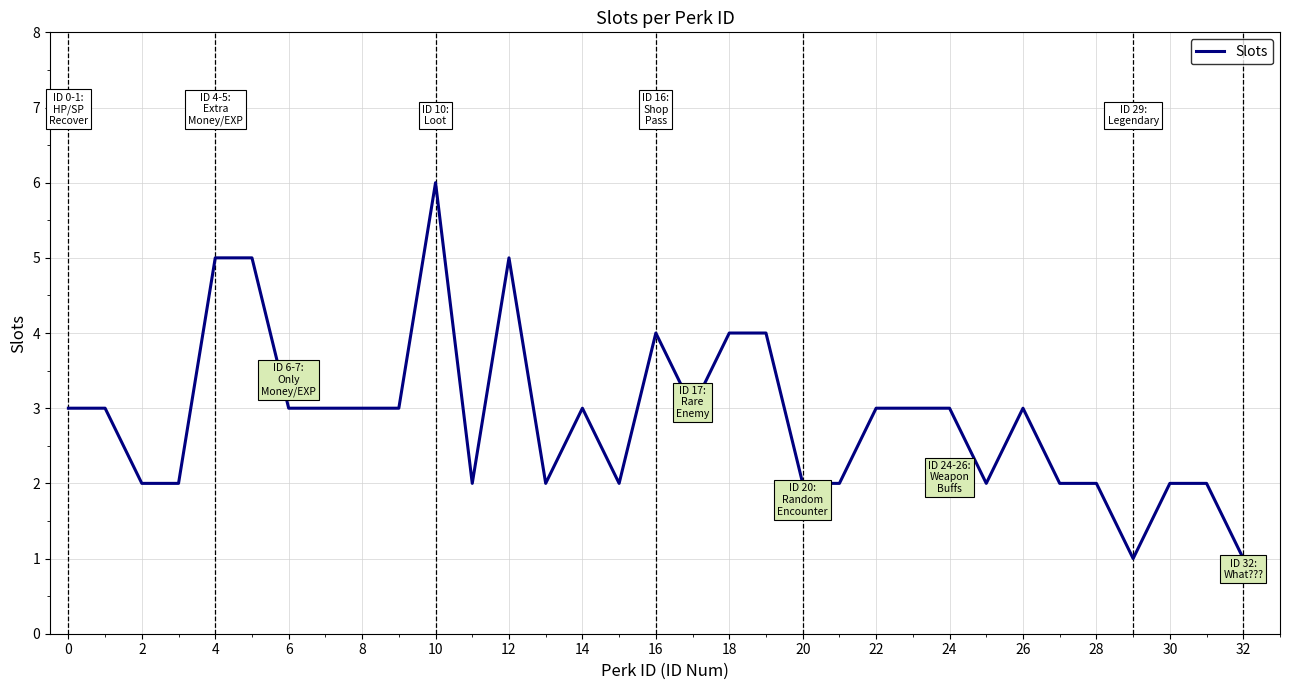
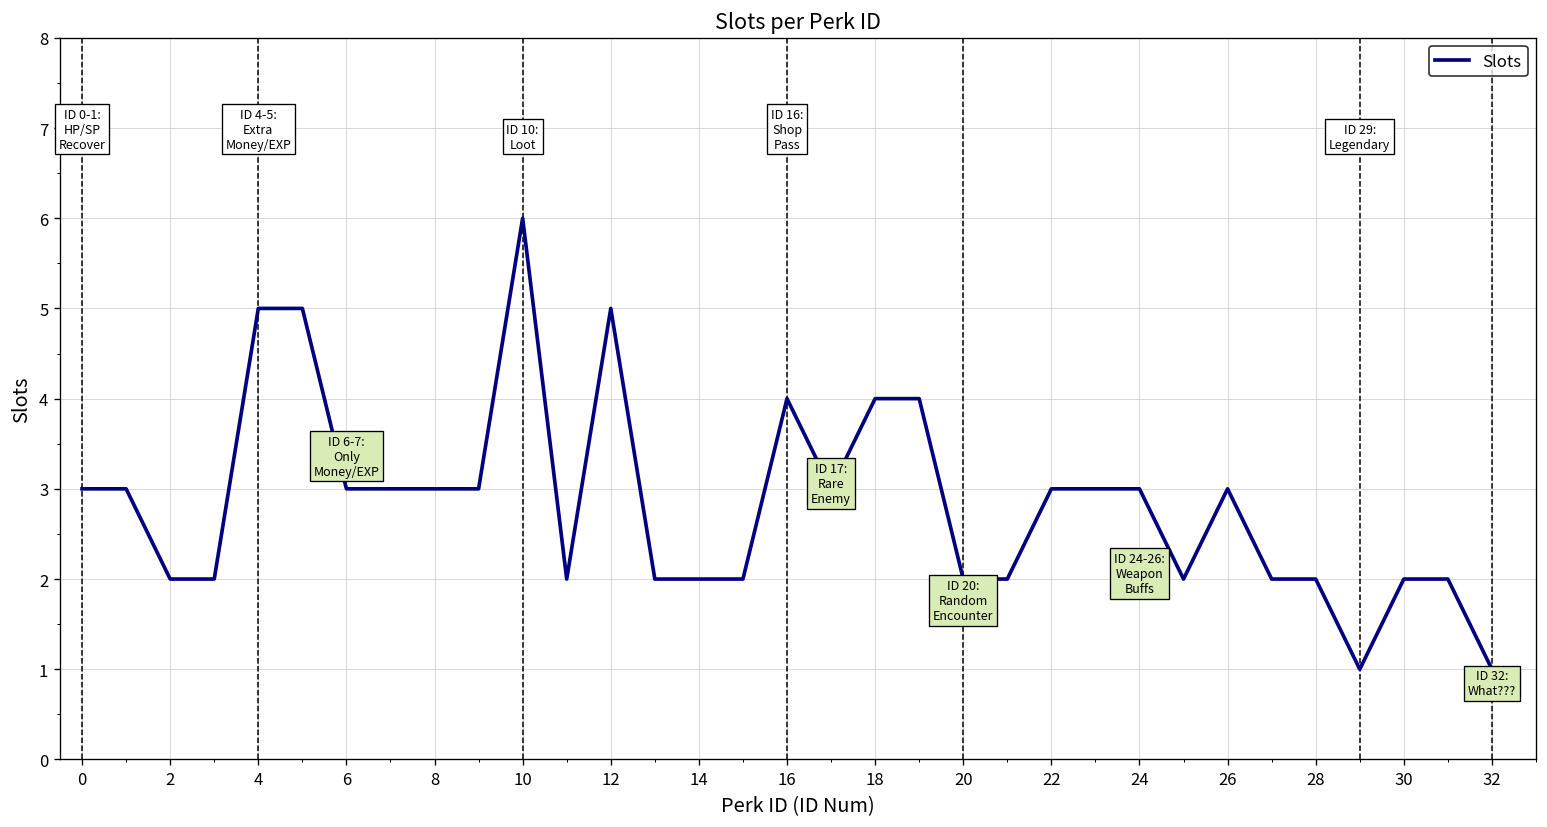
14: 3 -> 2
